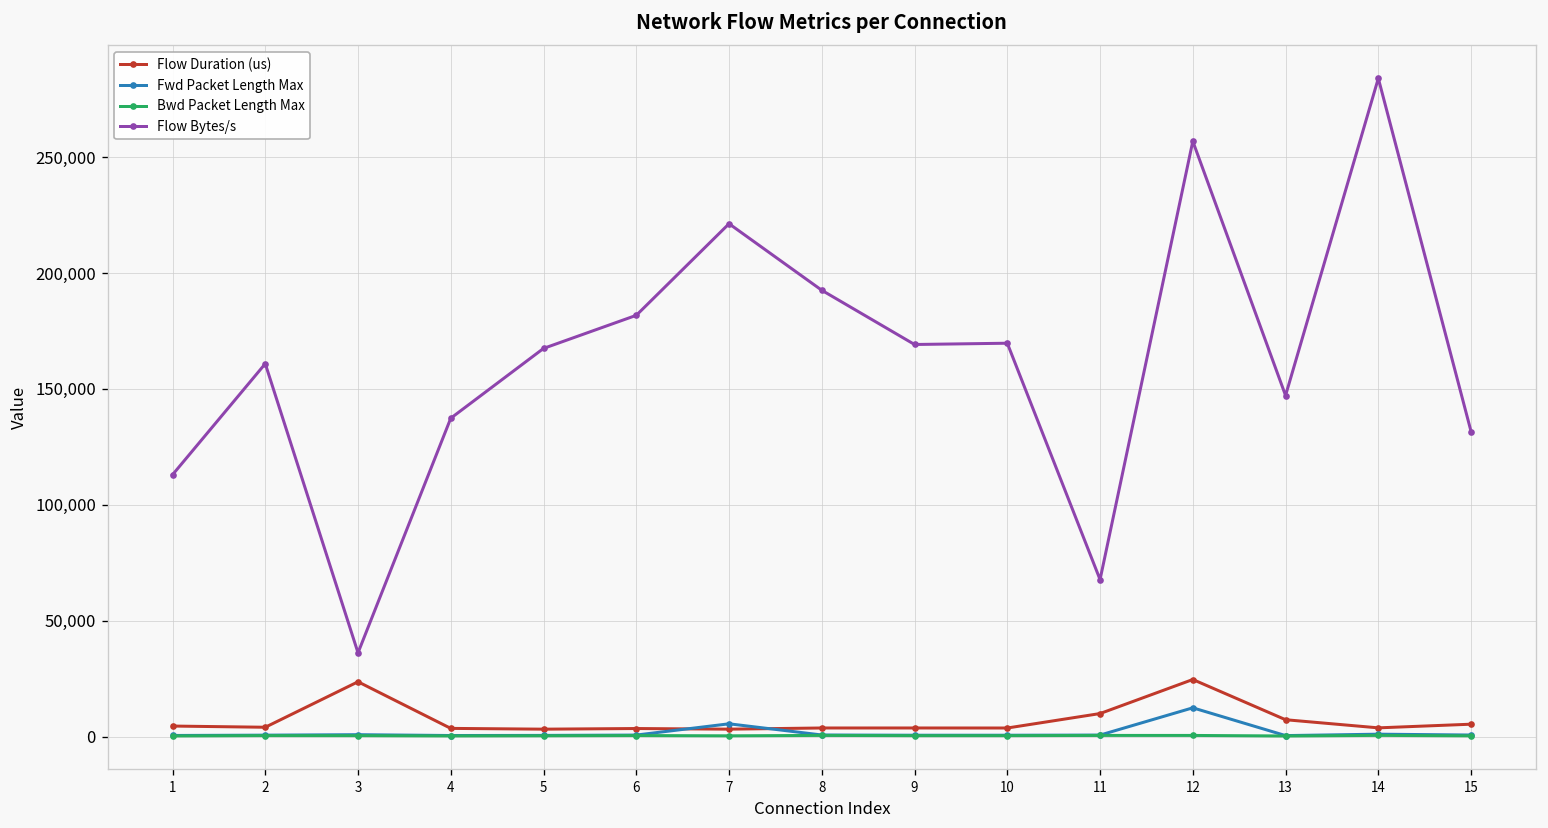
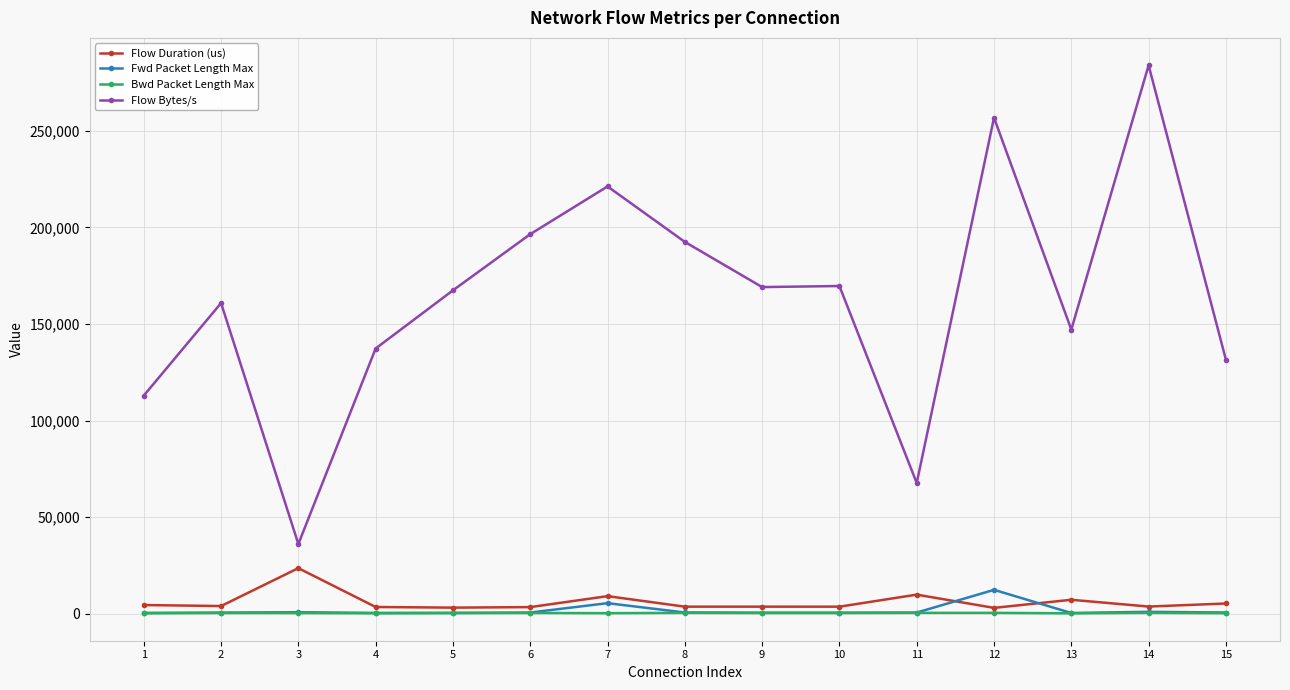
Flow Bytes/s, 6: 182,000 -> 197,000
Flow Duration (us), 7: 3,000 -> 9,000
Flow Duration (us), 12: 25,000 -> 3,000
